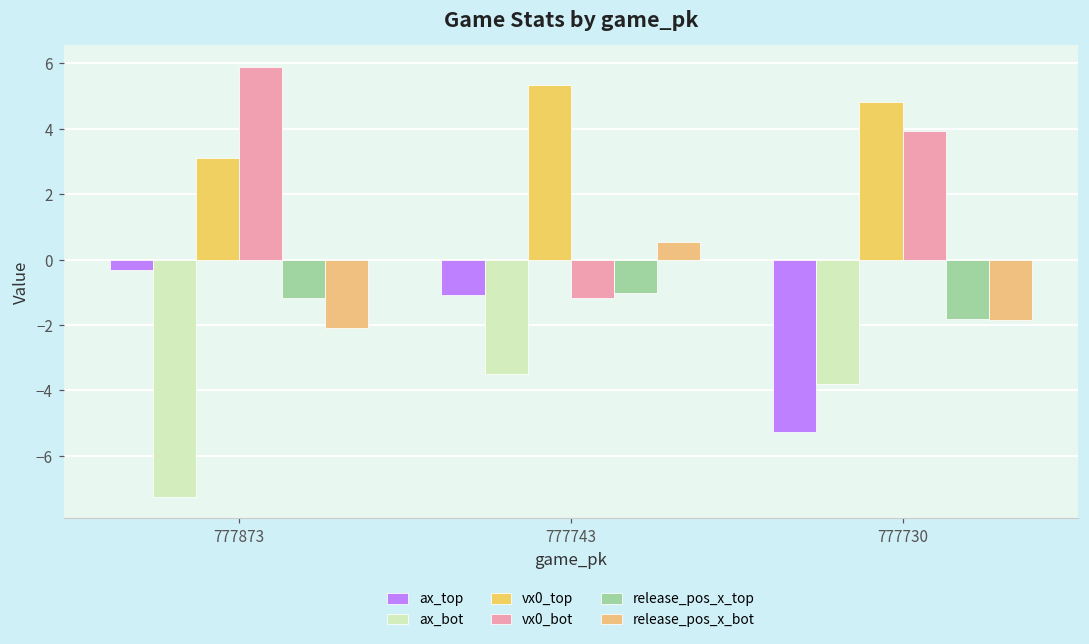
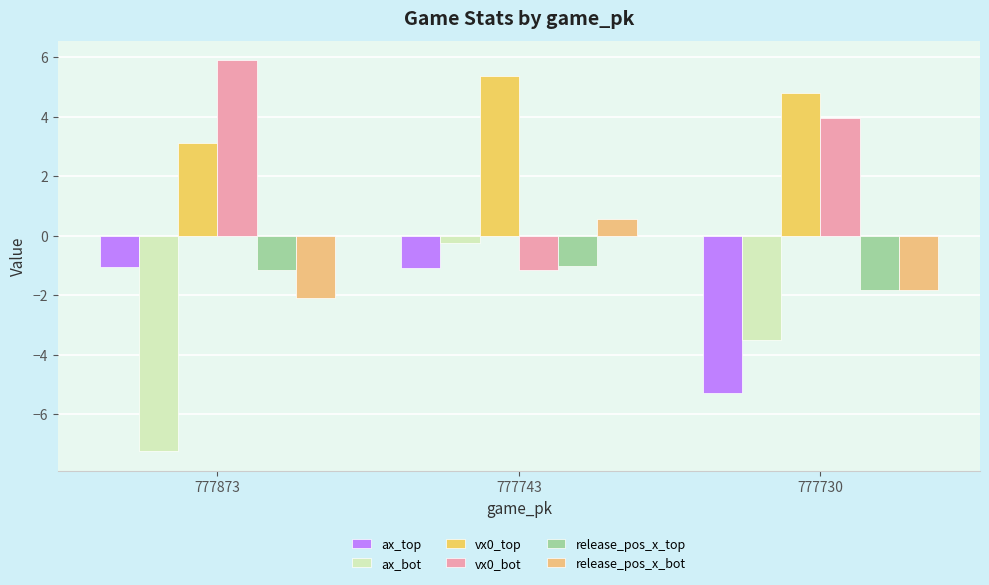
ax_top, 777873: -0.3 -> -1.1
ax_bot, 777743: -3.5 -> -0.2
ax_bot, 777730: -3.8 -> -3.5
